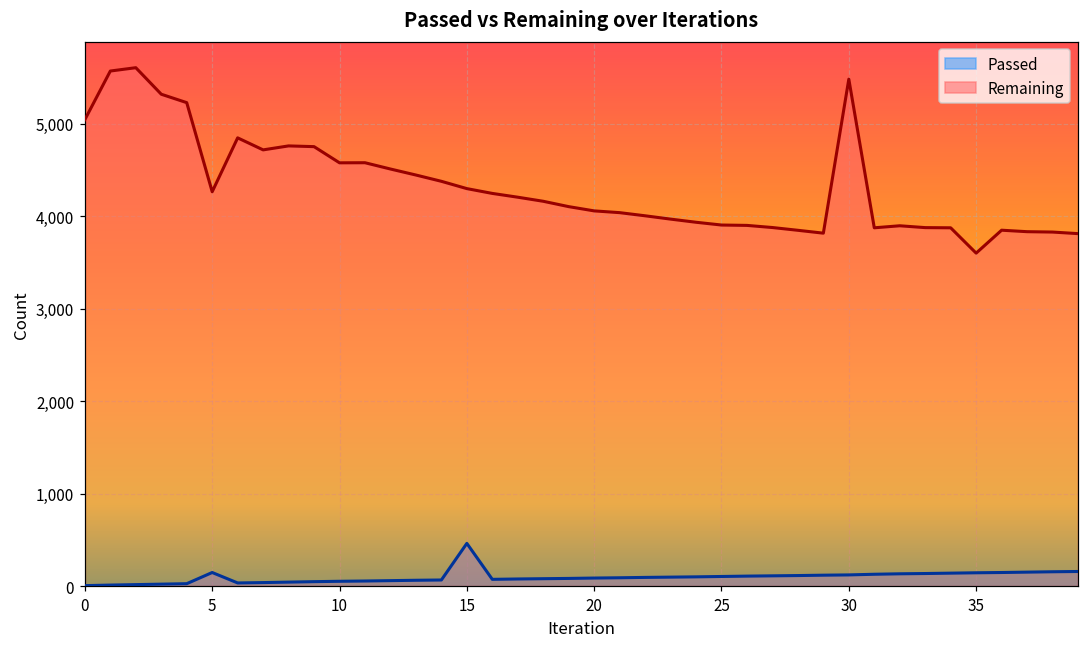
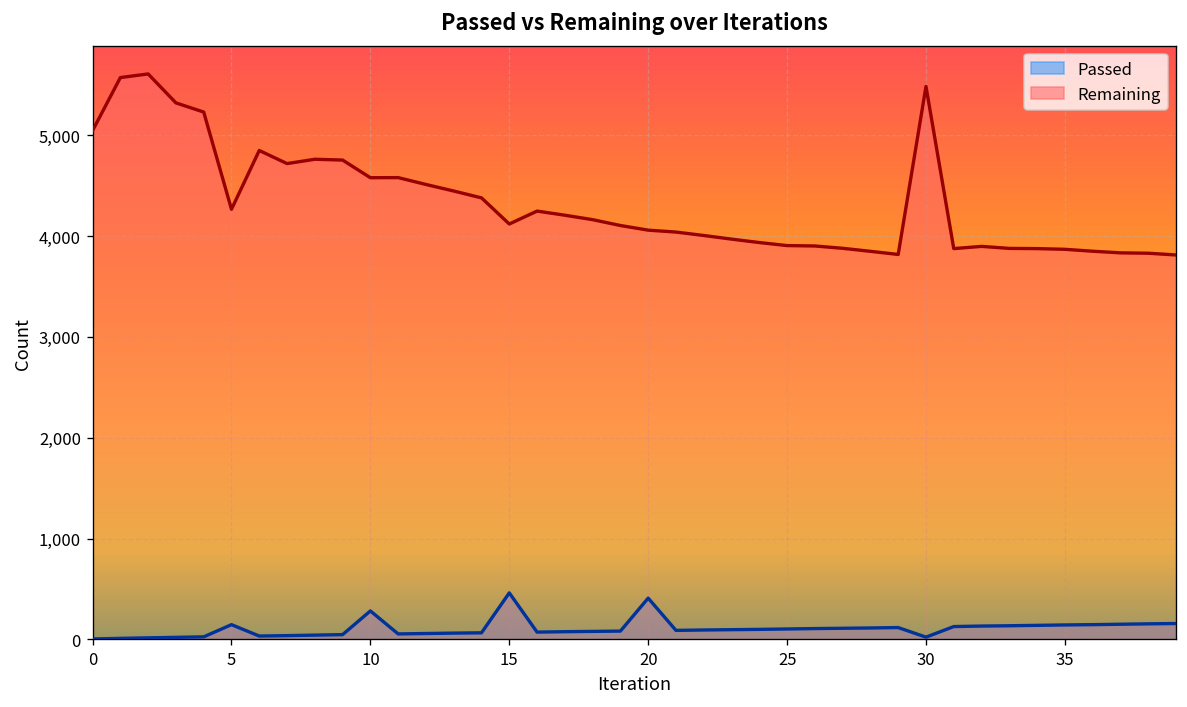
Passed, 10: 100 -> 300
Remaining, 15: 4,300 -> 4,100
Passed, 20: 100 -> 400
Passed, 30: 100 -> 0
Remaining, 35: 3,600 -> 3,900
